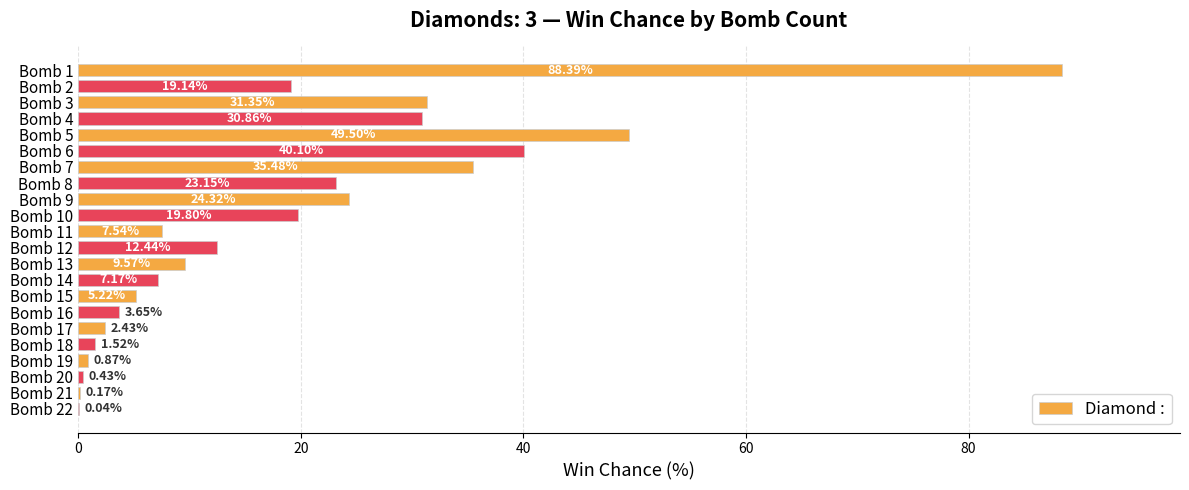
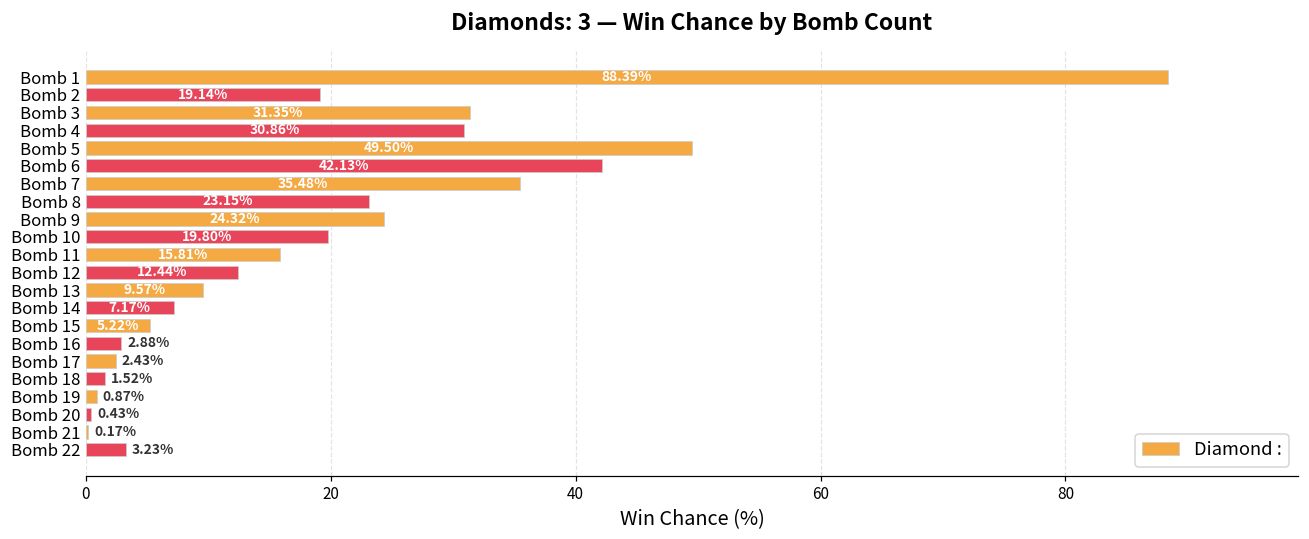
Bomb 6: 40.10% -> 42.13%
Bomb 11: 7.54% -> 15.81%
Bomb 16: 3.65% -> 2.88%
Bomb 22: 0.04% -> 3.23%
